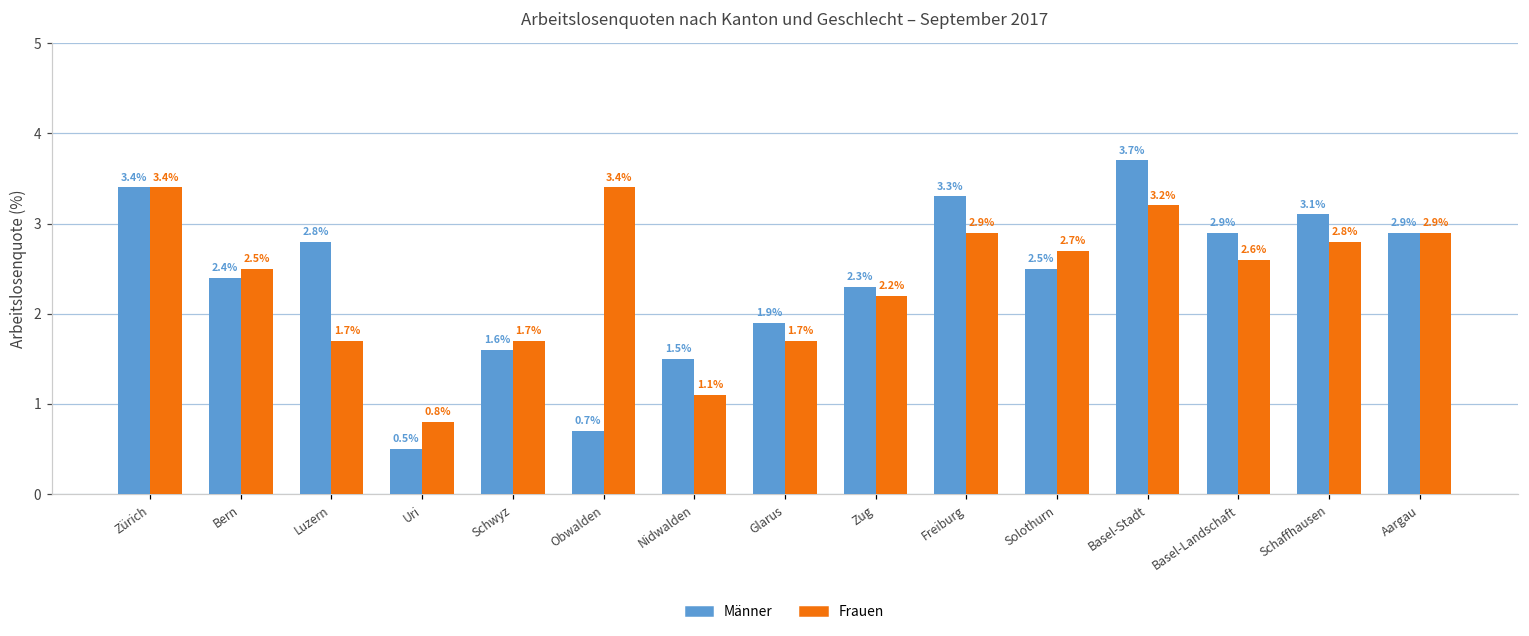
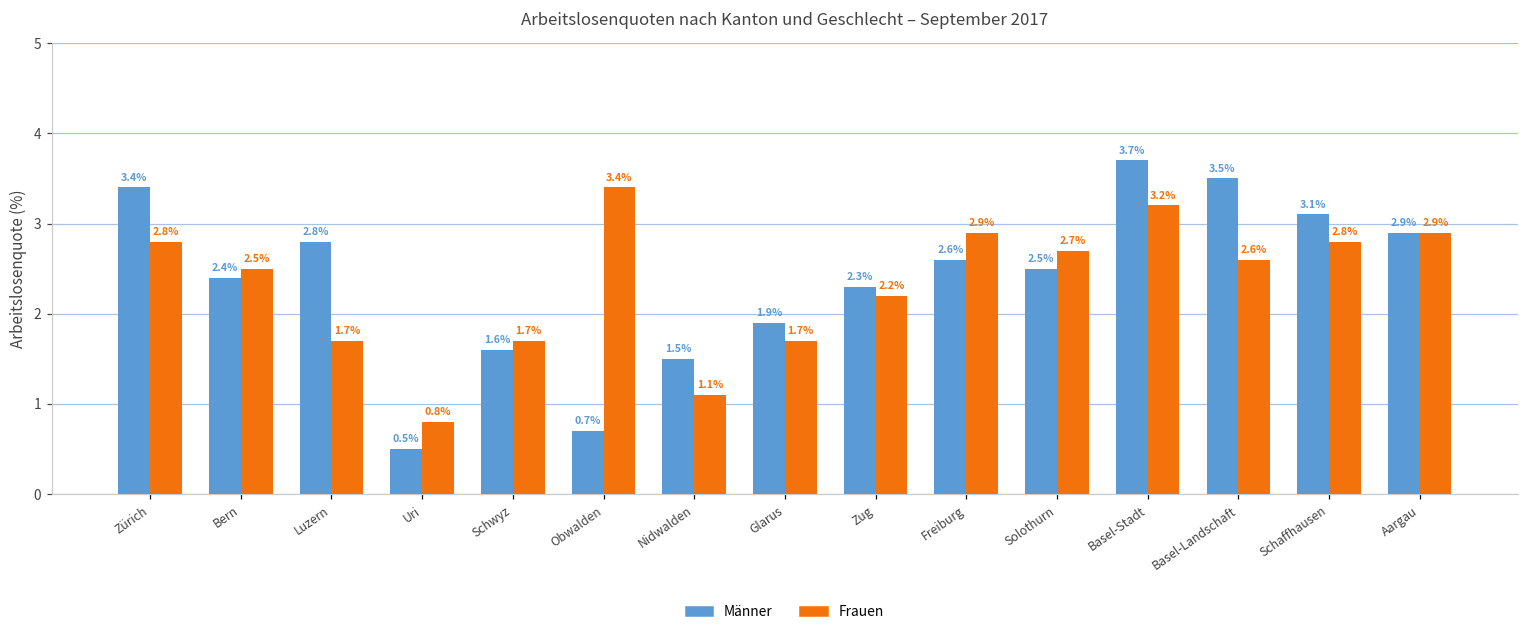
Frauen, Zürich: 3.4% -> 2.8%
Männer, Freiburg: 3.3% -> 2.6%
Männer, Basel-Landschaft: 2.9% -> 3.5%
